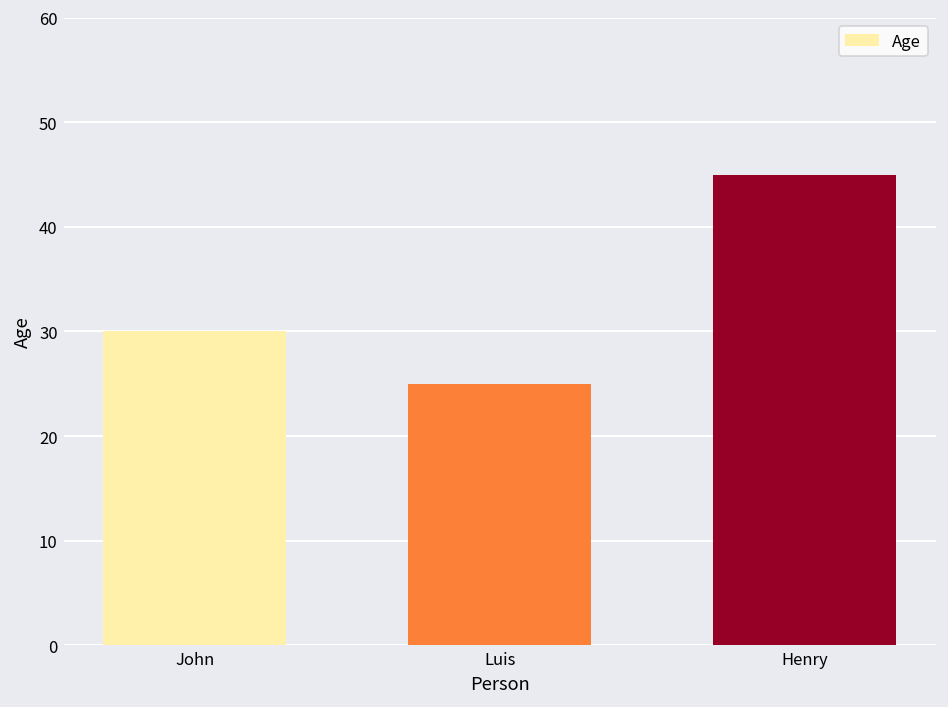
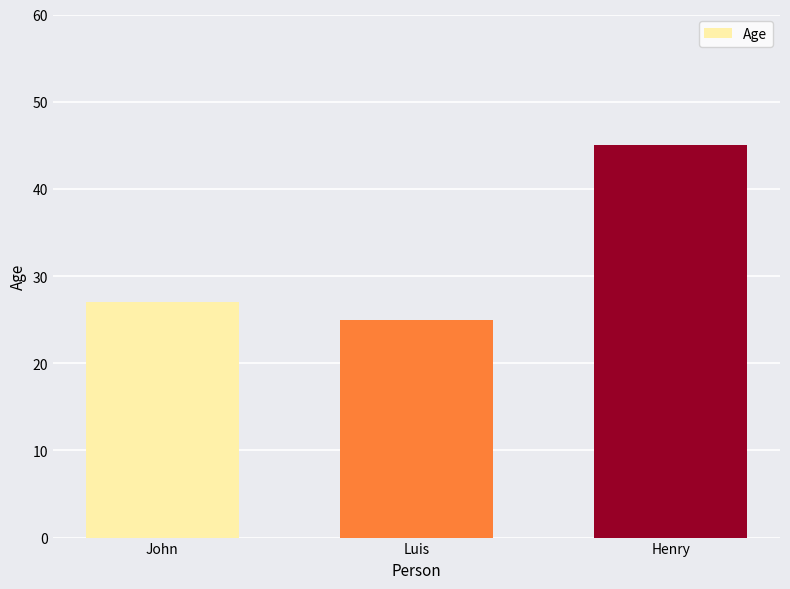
John: 30 -> 27
